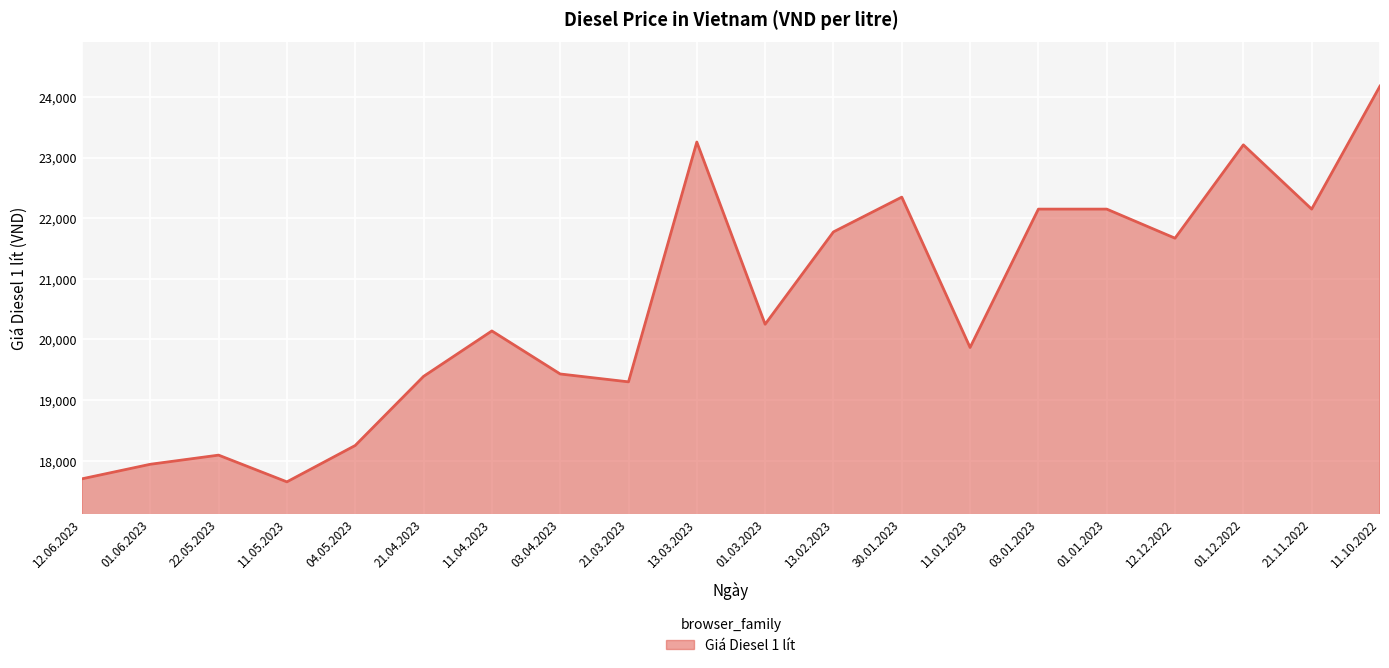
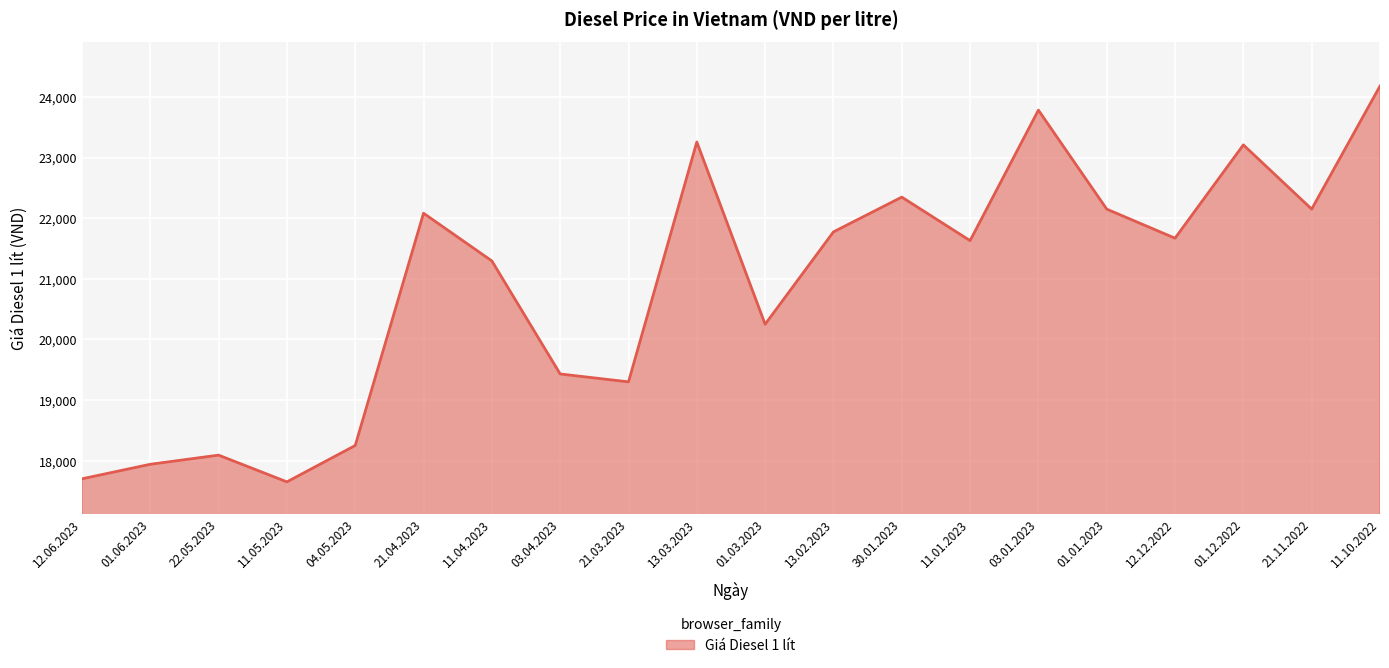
21.04.2023: 19,400 -> 22,100
11.04.2023: 20,100 -> 21,300
11.01.2023: 19,900 -> 21,600
03.01.2023: 22,200 -> 23,800
